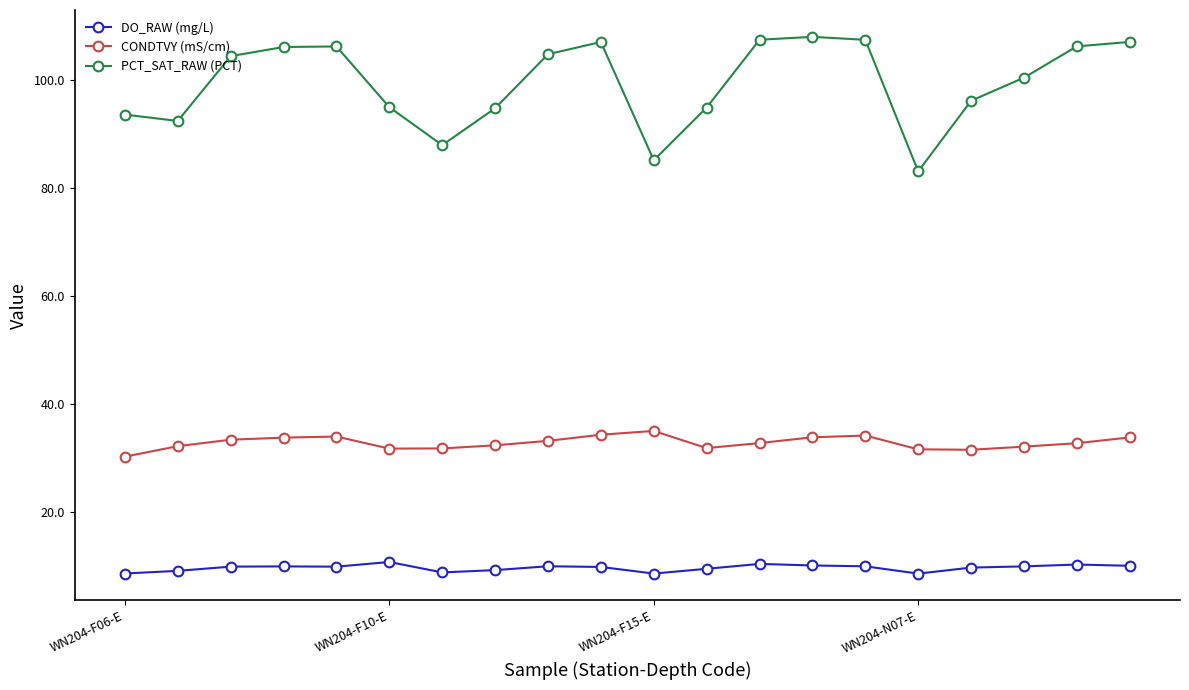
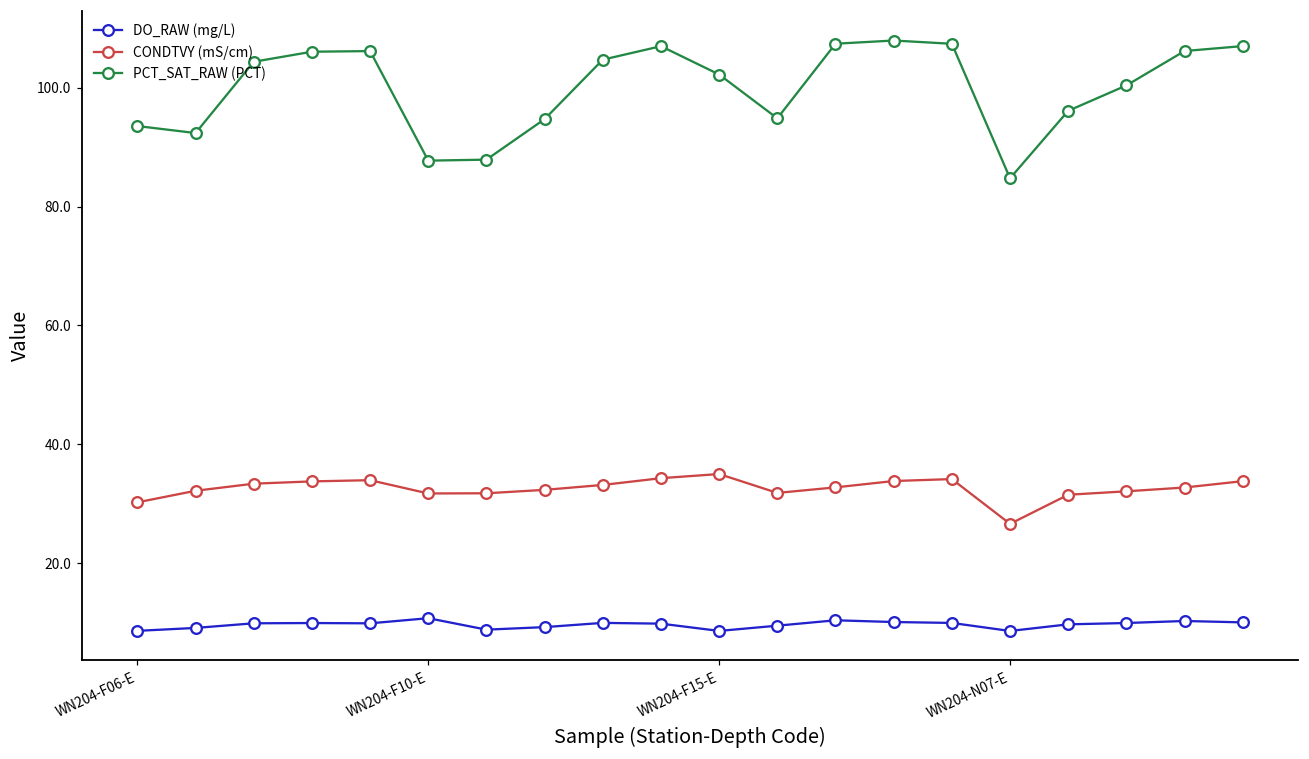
PCT_SAT_RAW (PCT), WN204-F10-E: 95 -> 88
PCT_SAT_RAW (PCT), WN204-F15-E: 85 -> 102
CONDTVY (mS/cm), WN204-N07-E: 32 -> 27
PCT_SAT_RAW (PCT), WN204-N07-E: 83 -> 85
